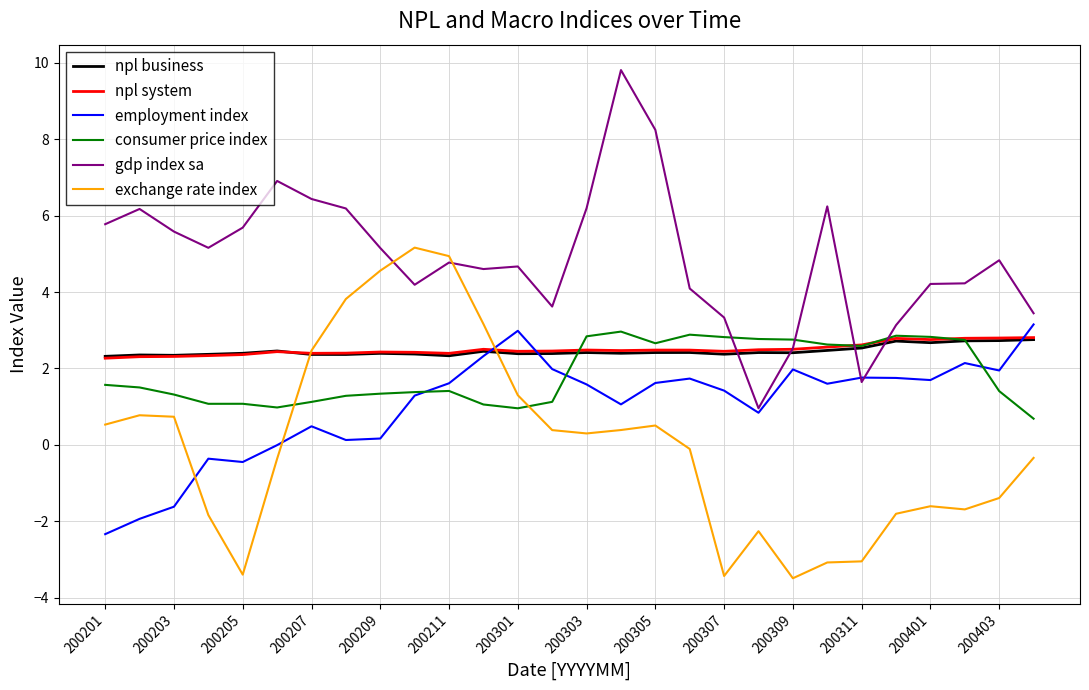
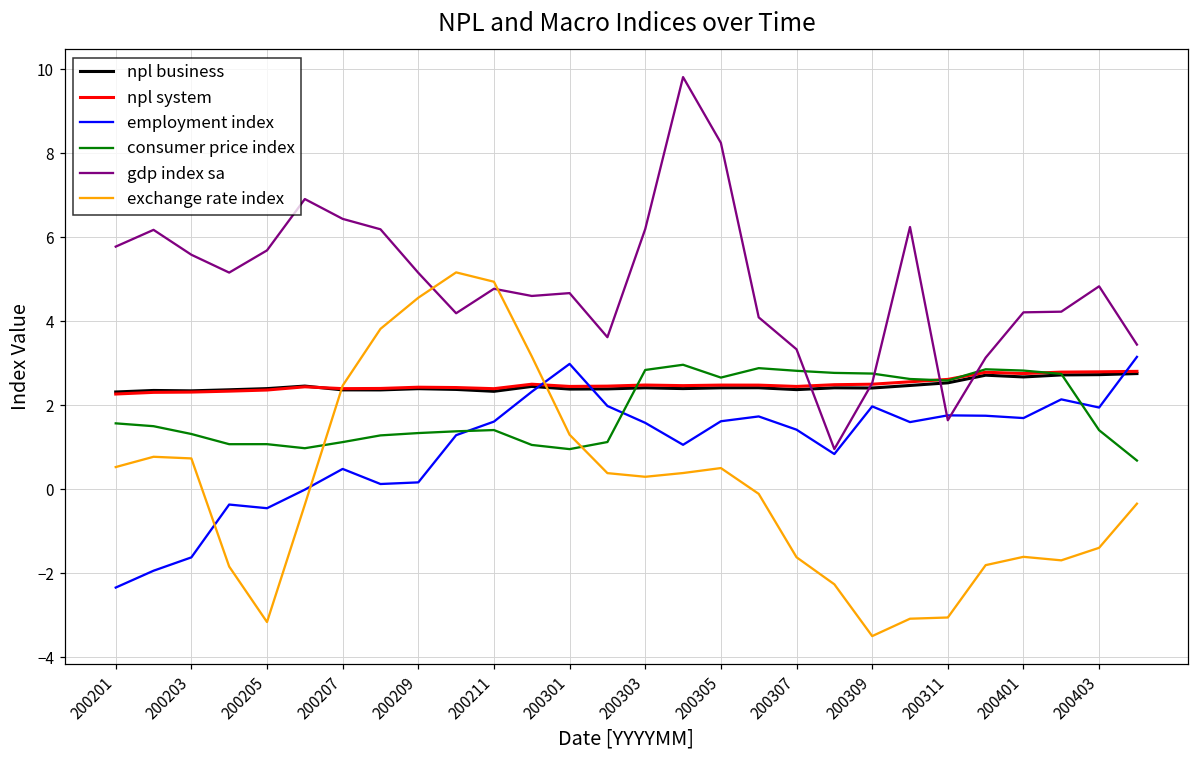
exchange rate index, 200205: -3.4 -> -3.2
exchange rate index, 200307: -3.4 -> -1.6
